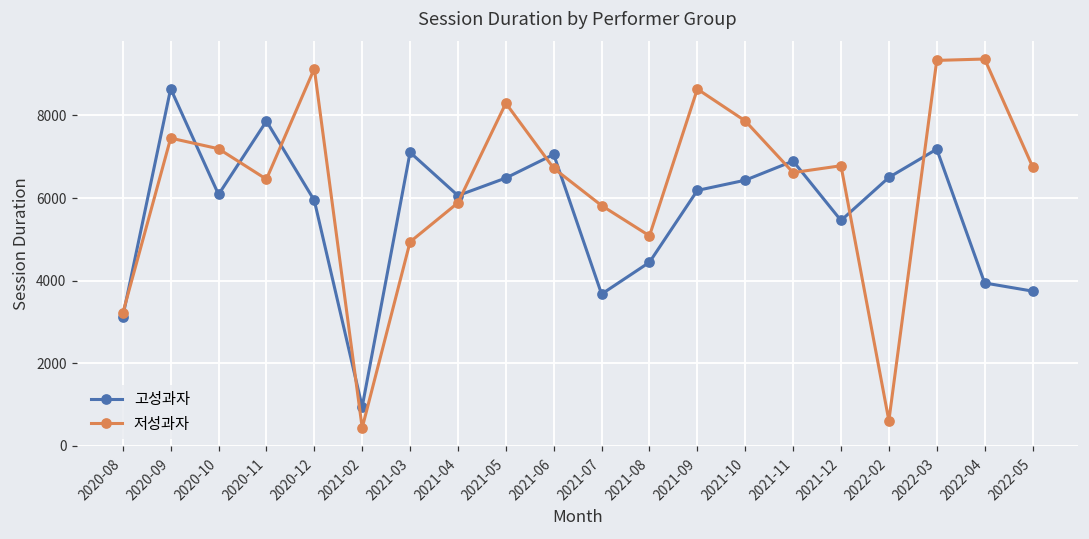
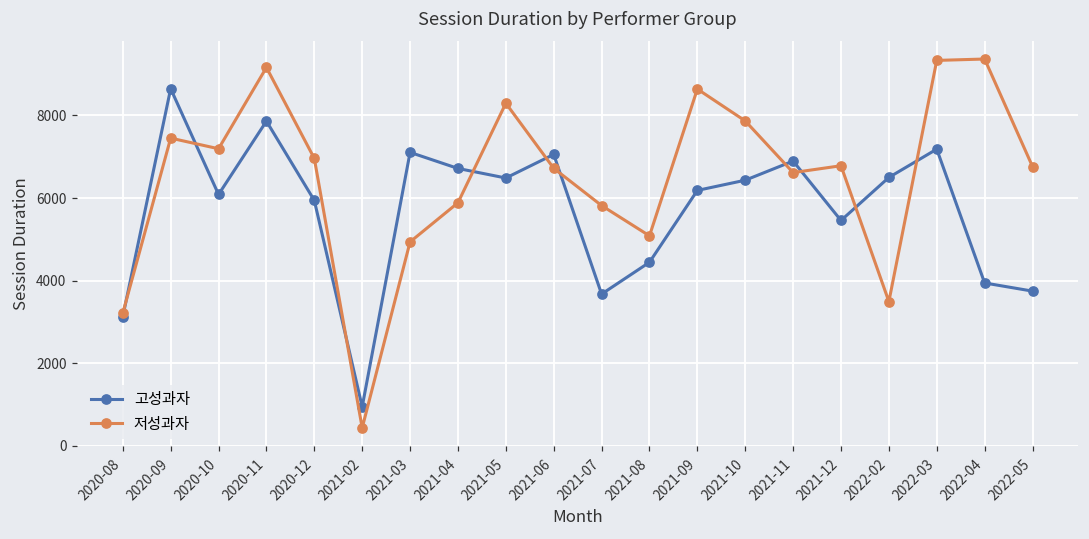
저성과자, 2020-11: 6500 -> 9200
저성과자, 2020-12: 9100 -> 7000
고성과자, 2021-04: 6100 -> 6700
저성과자, 2022-02: 600 -> 3500
